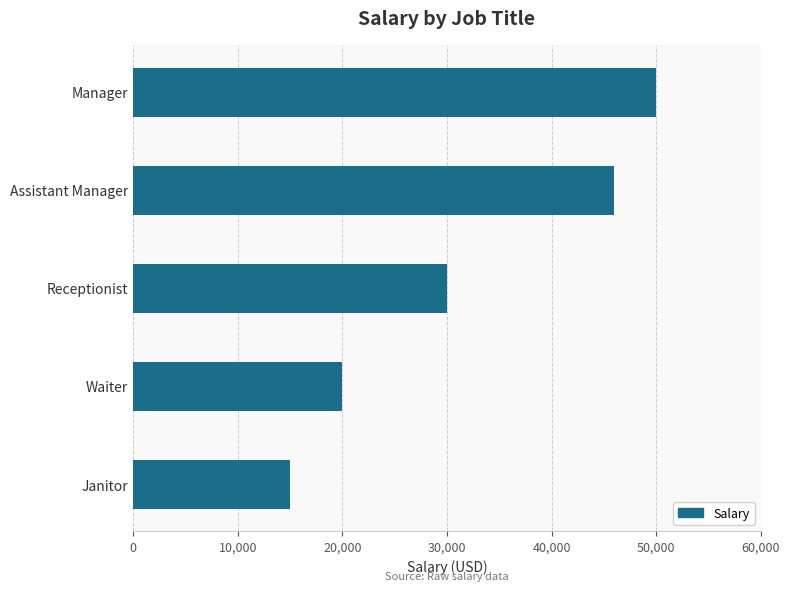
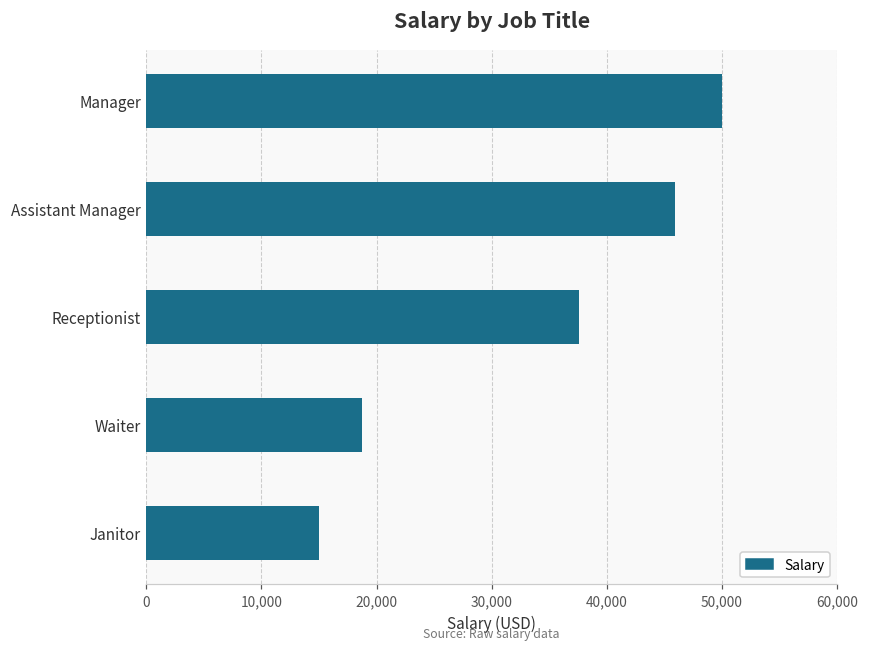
Receptionist: 30,000 -> 37,600
Waiter: 20,000 -> 18,800
